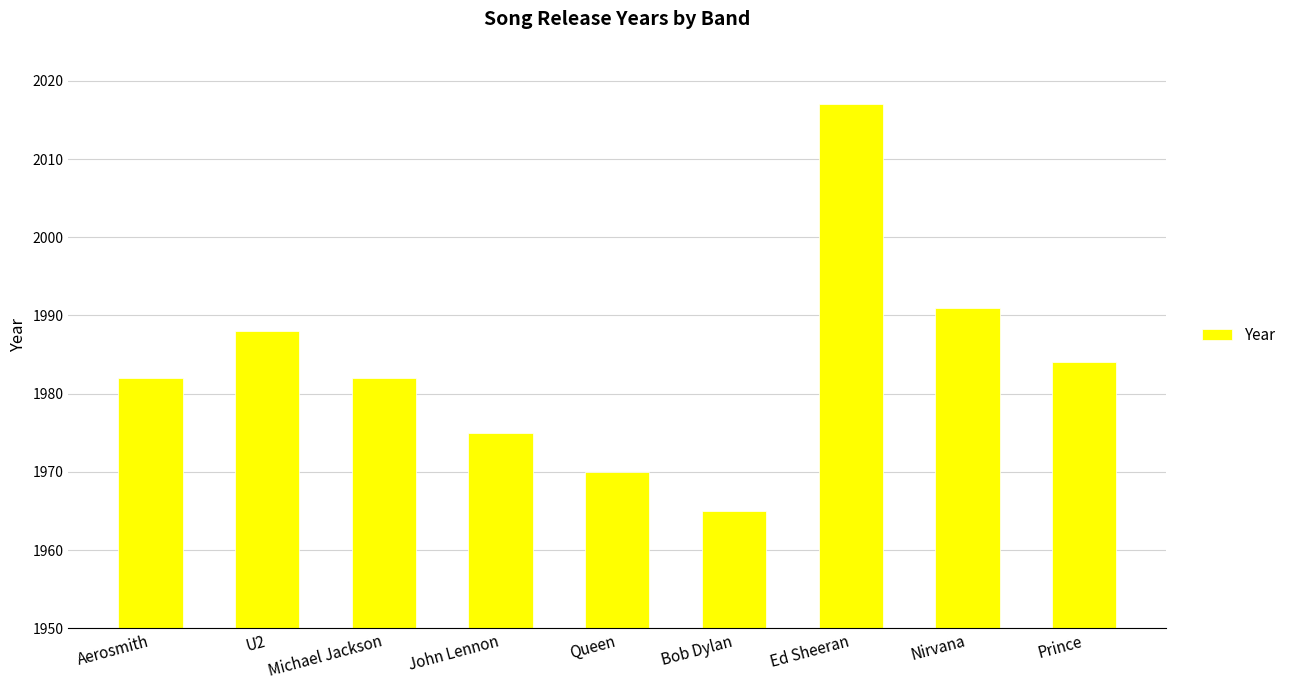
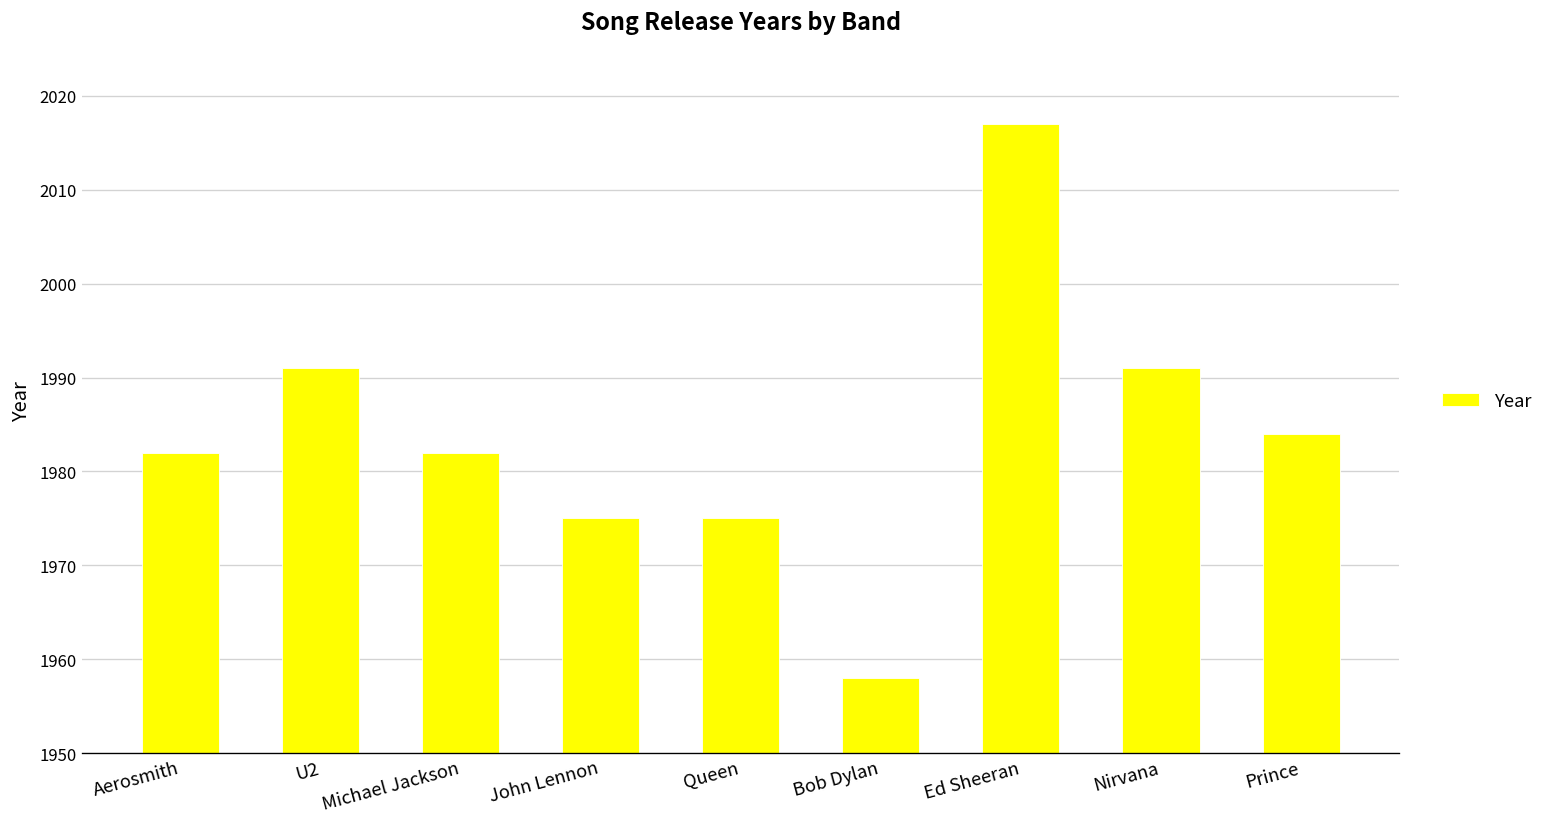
U2: 1988 -> 1991
Queen: 1970 -> 1975
Bob Dylan: 1965 -> 1958
